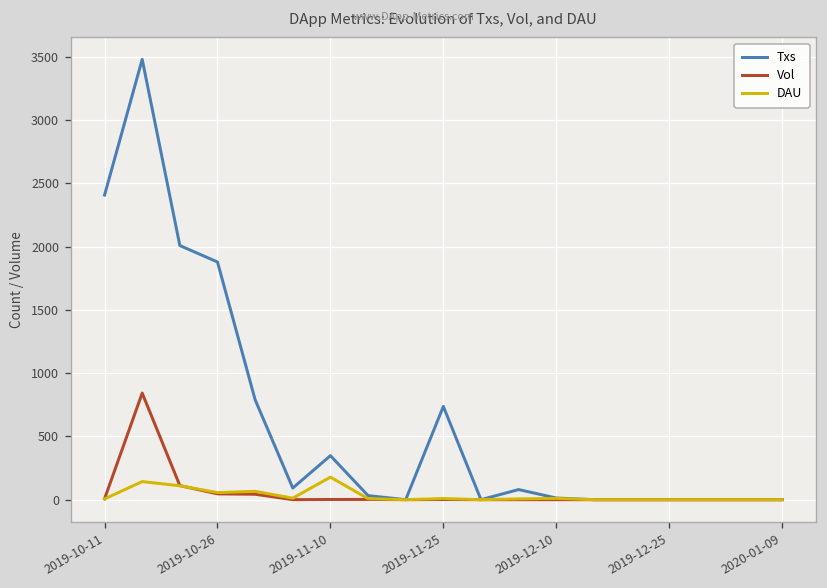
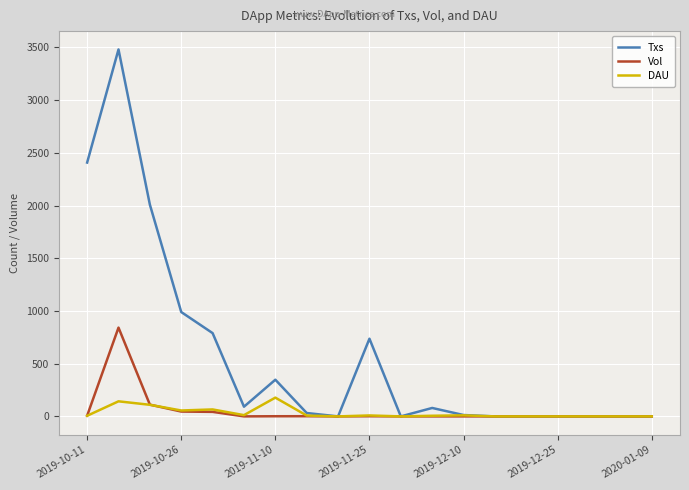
Txs, 2019-10-26: 1880 -> 990
